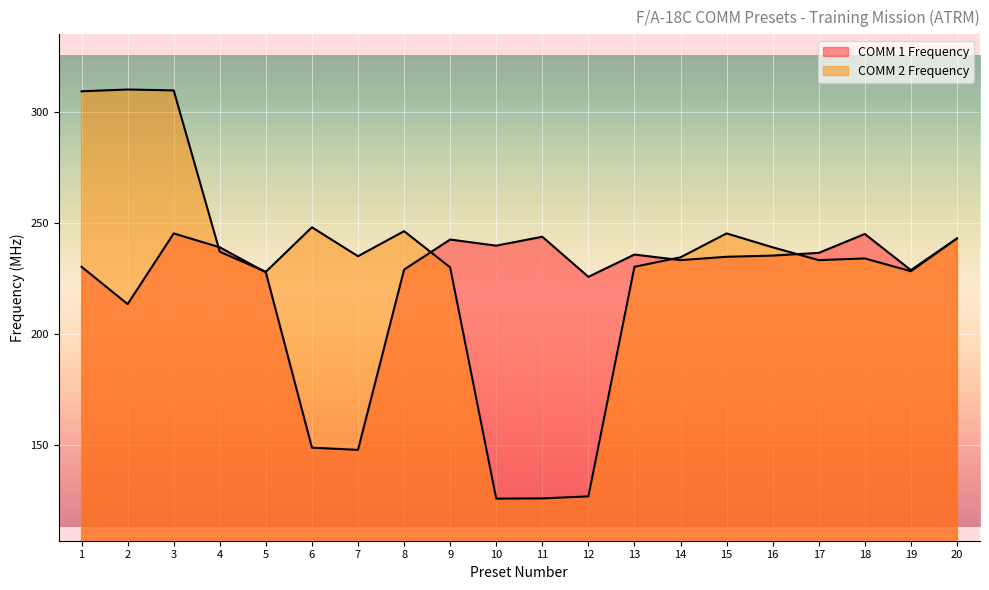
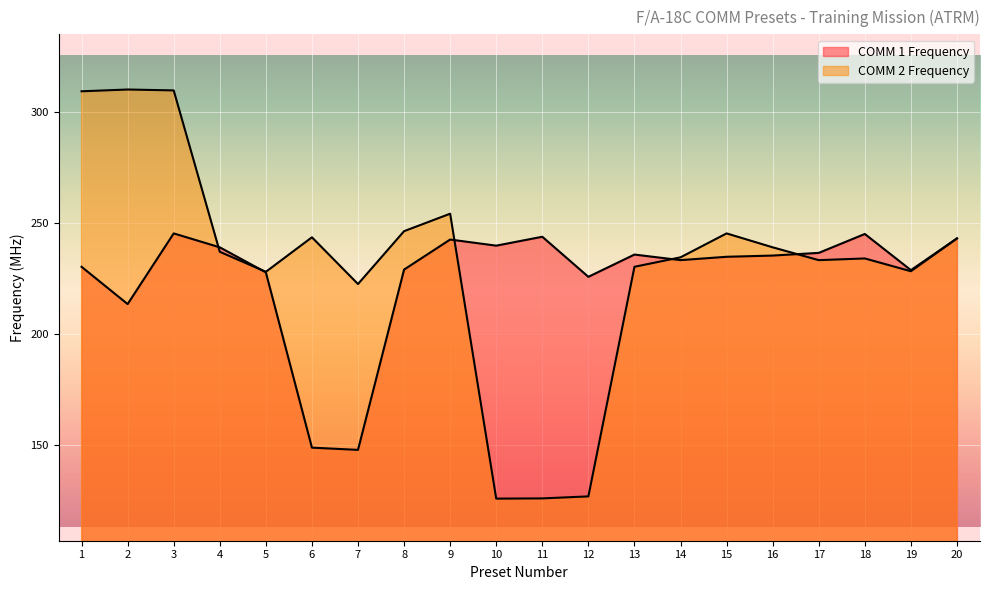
COMM 2 Frequency, 6: 248 -> 244
COMM 2 Frequency, 7: 235 -> 223
COMM 2 Frequency, 9: 230 -> 254
